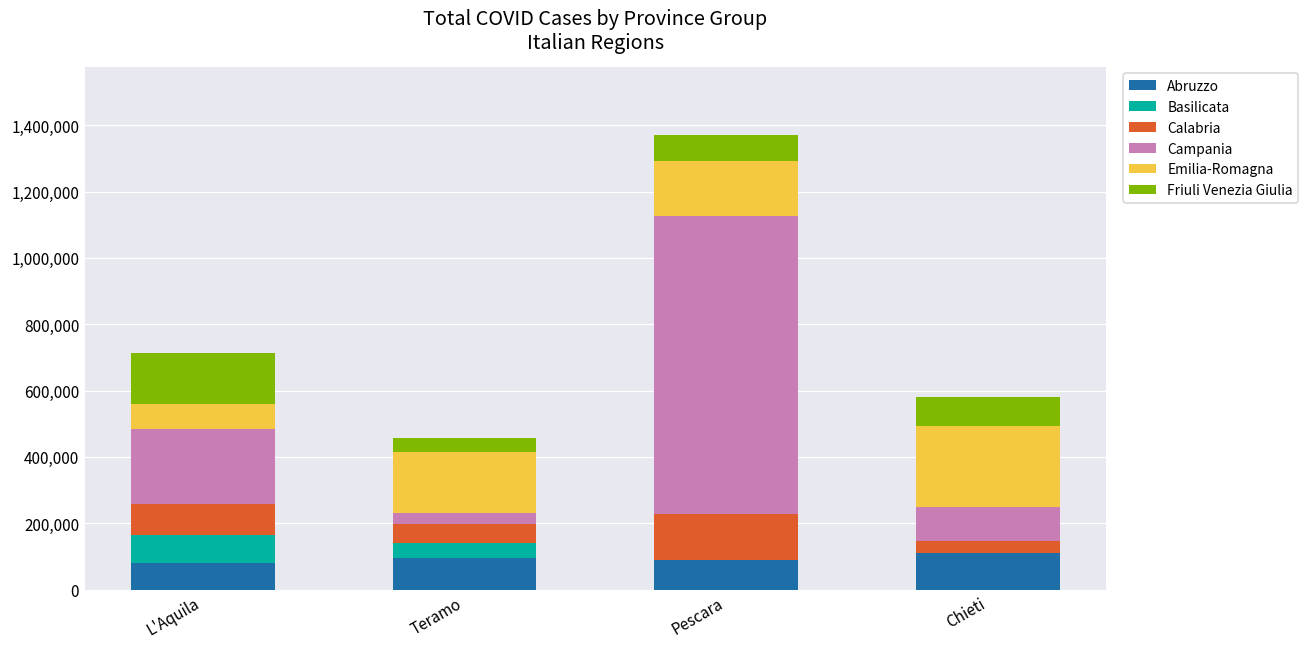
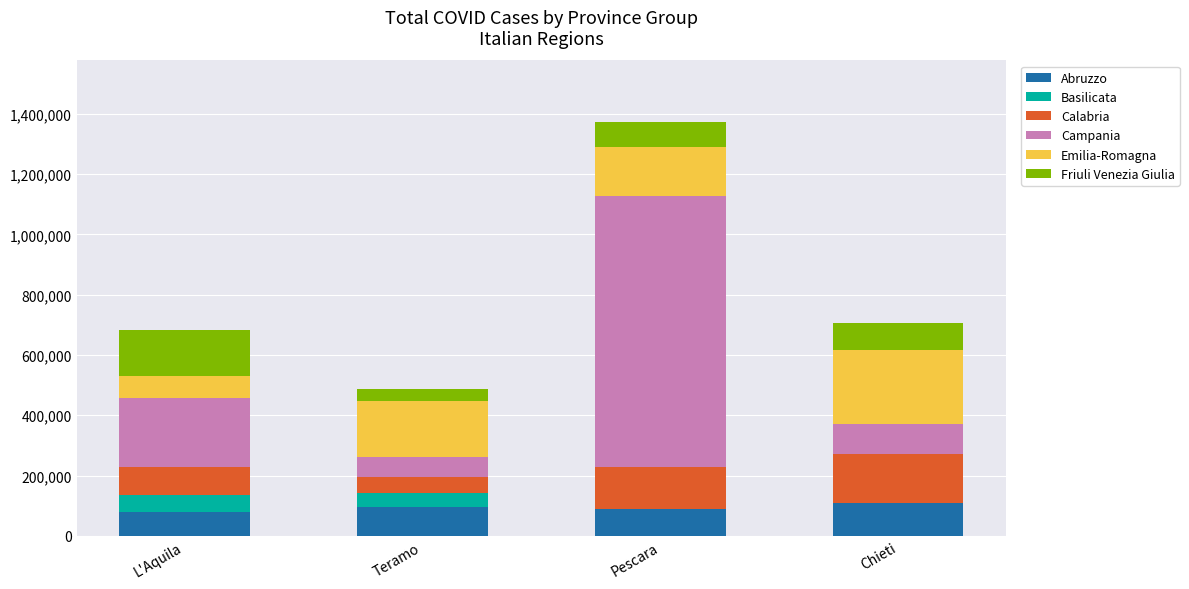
Basilicata, L'Aquila: 80,000 -> 50,000
Campania, Teramo: 30,000 -> 60,000
Calabria, Chieti: 40,000 -> 160,000
